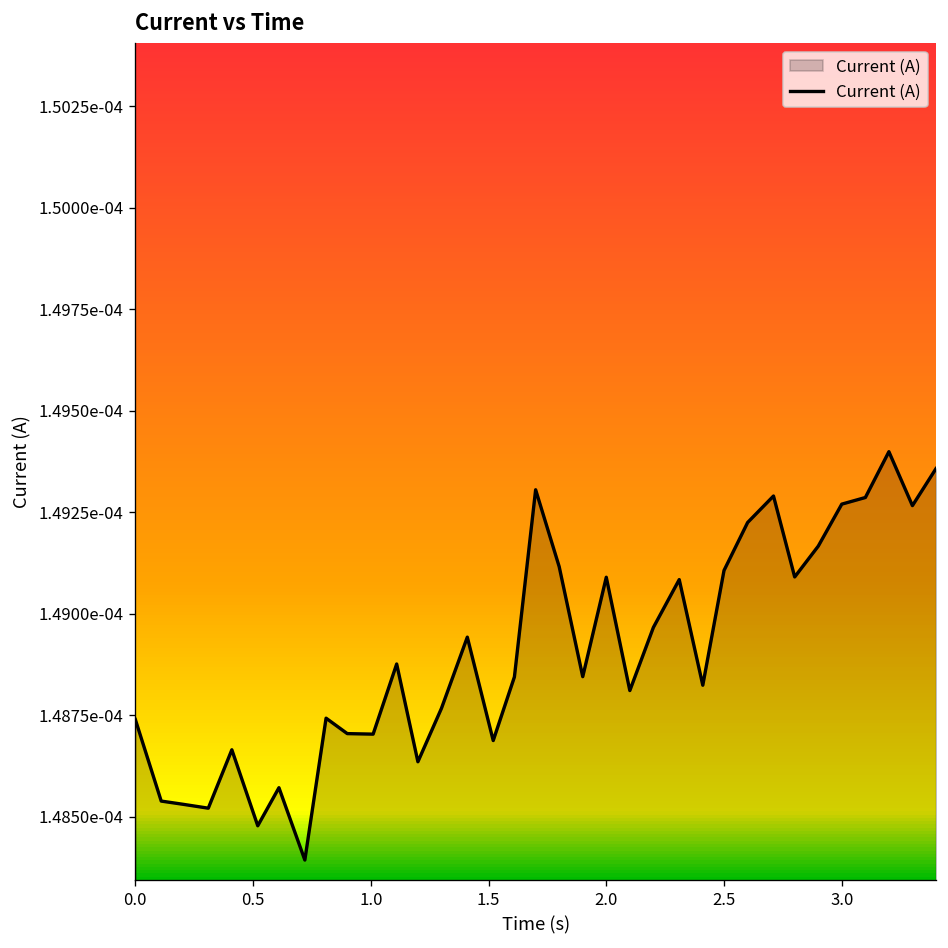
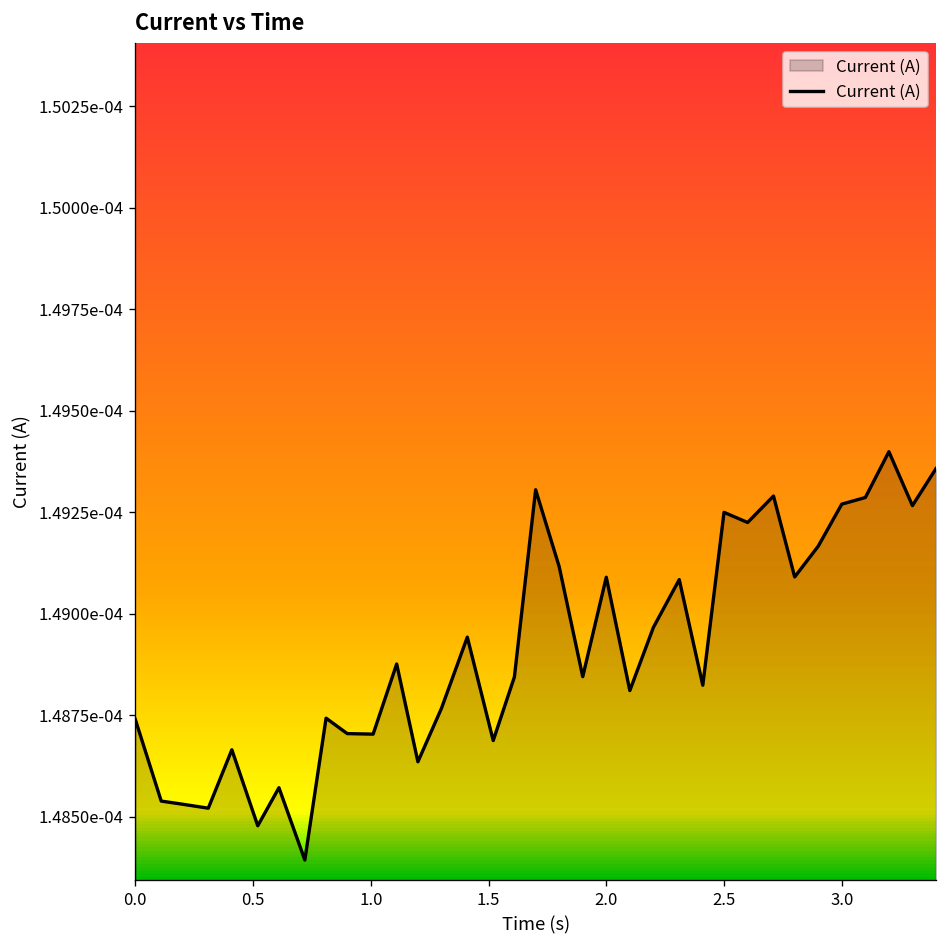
2.5: 0.00014911 -> 0.00014925
